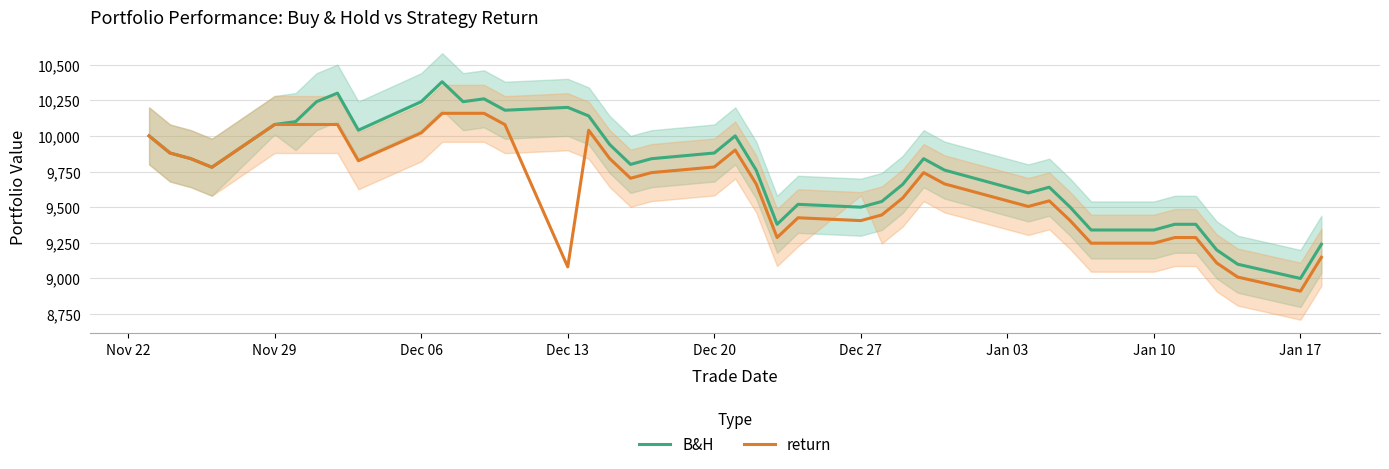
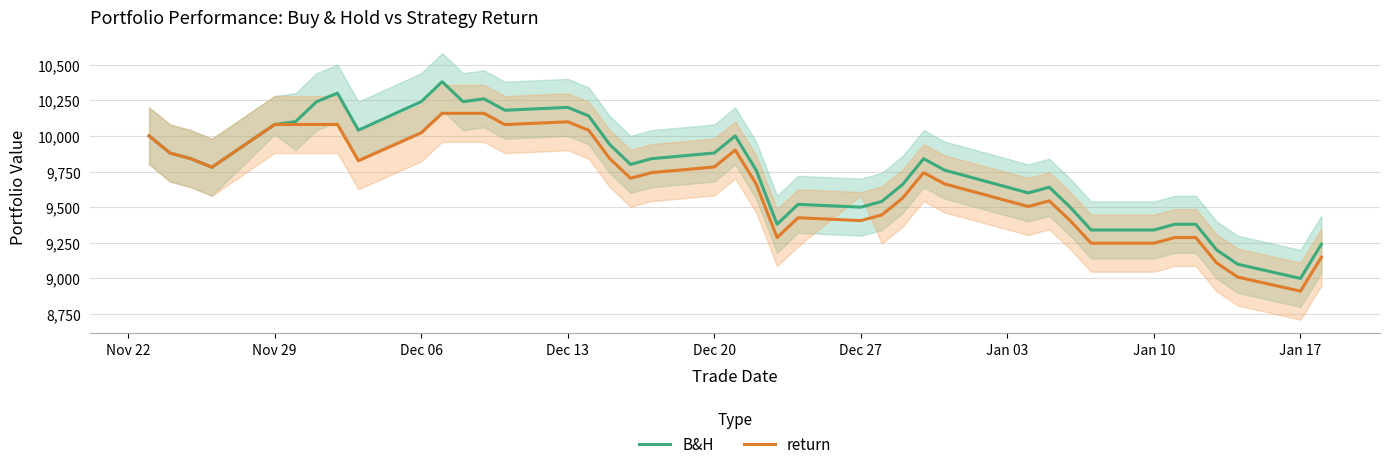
return, Dec 13: 9,080 -> 10,100
